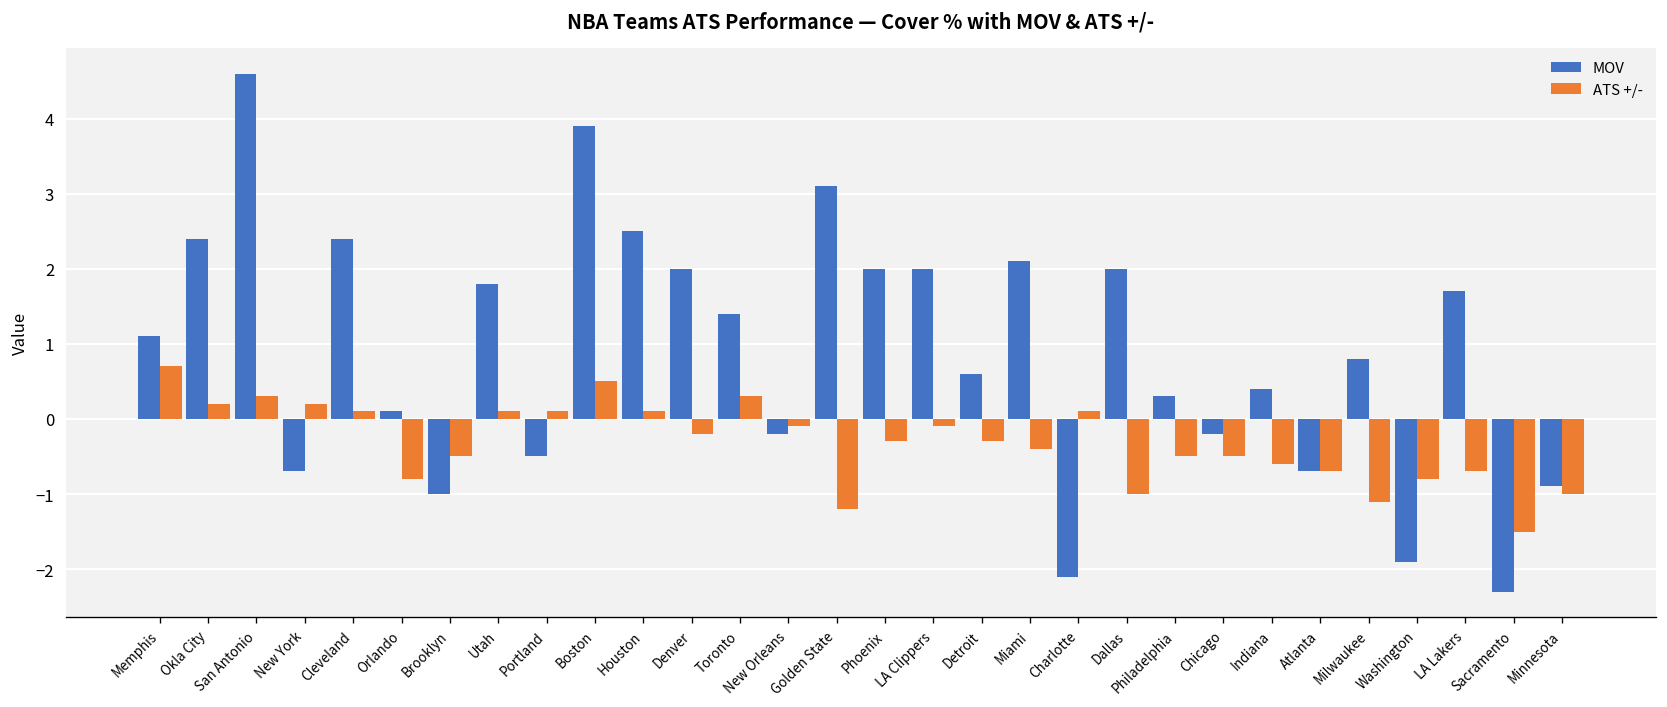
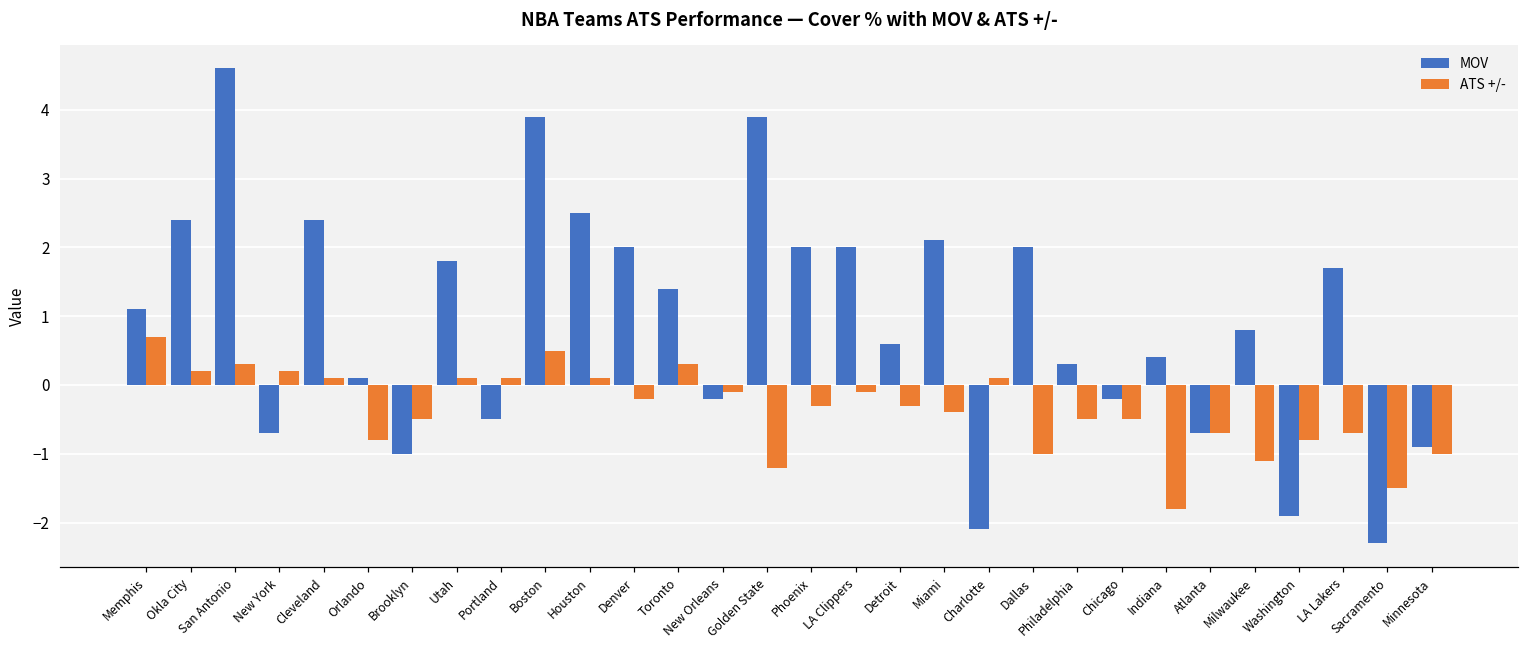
MOV, Golden State: 3.1 -> 3.9
ATS +/-, Indiana: -0.6 -> -1.8
